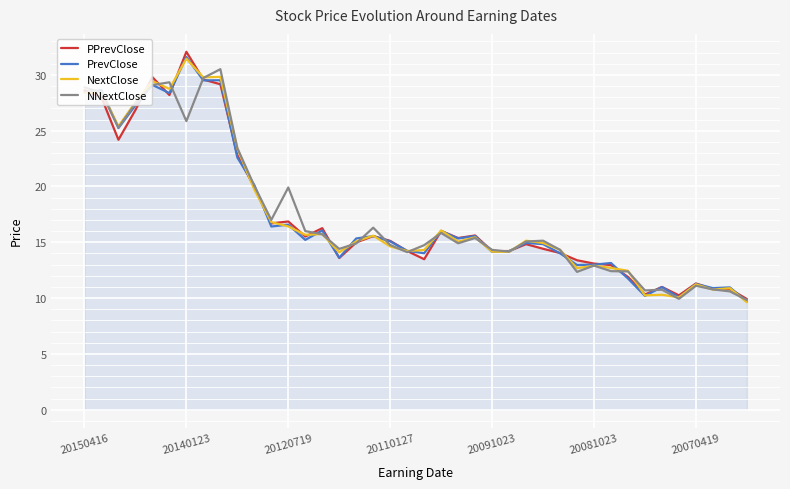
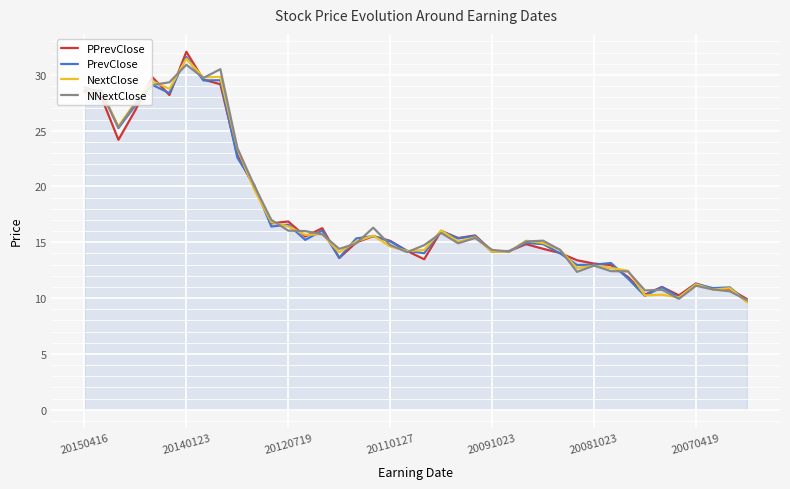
NNextClose, 20140123: 25.9 -> 30.9
NNextClose, 20120719: 19.9 -> 16.0
